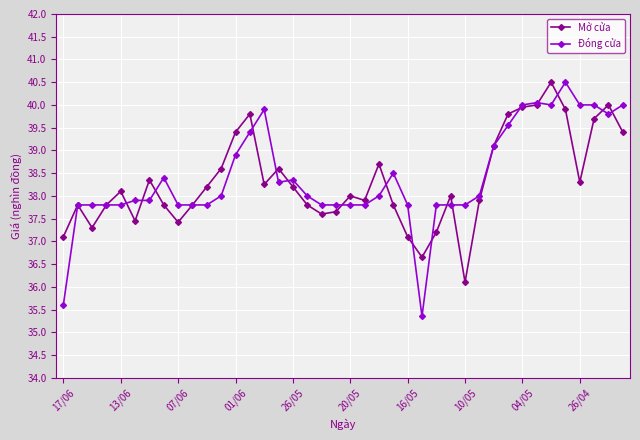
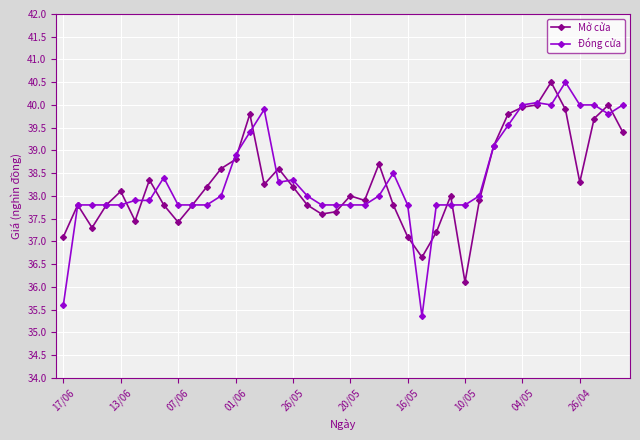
Mở cửa, 01/06: 39.4 -> 38.8
